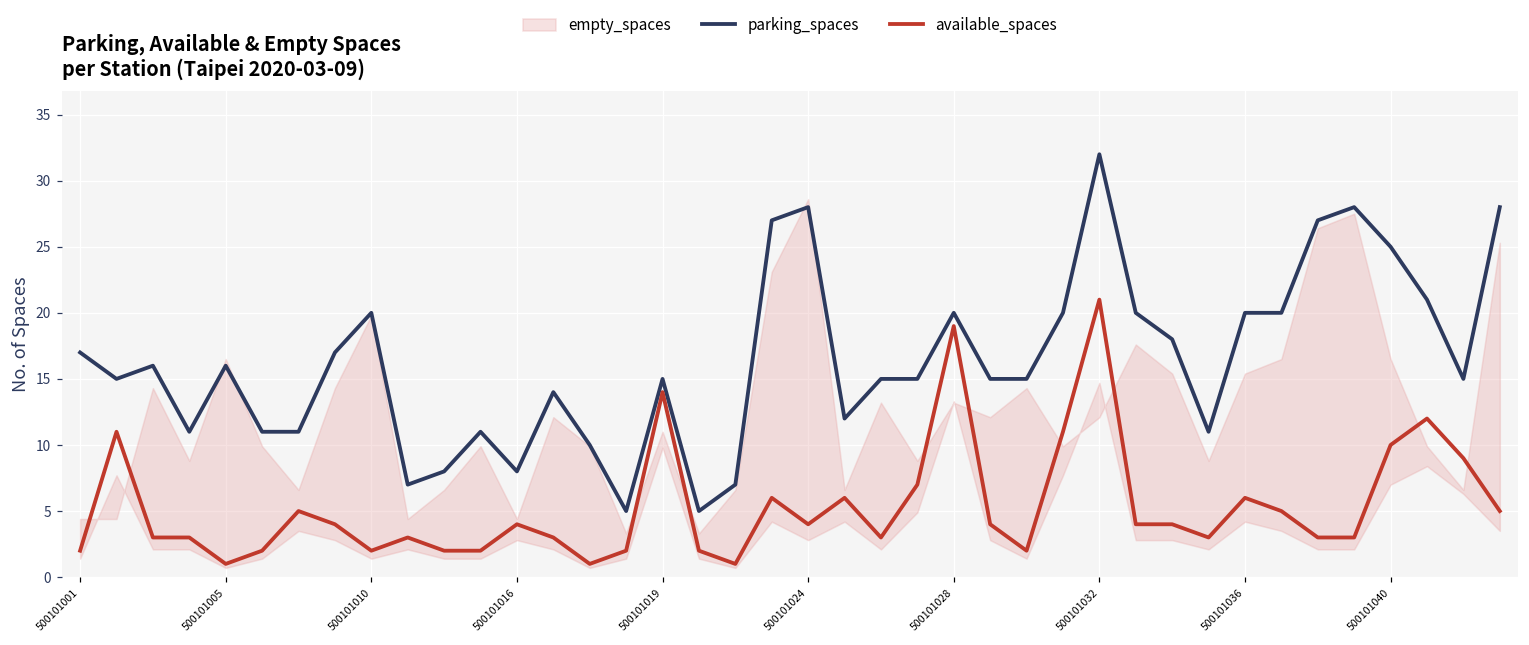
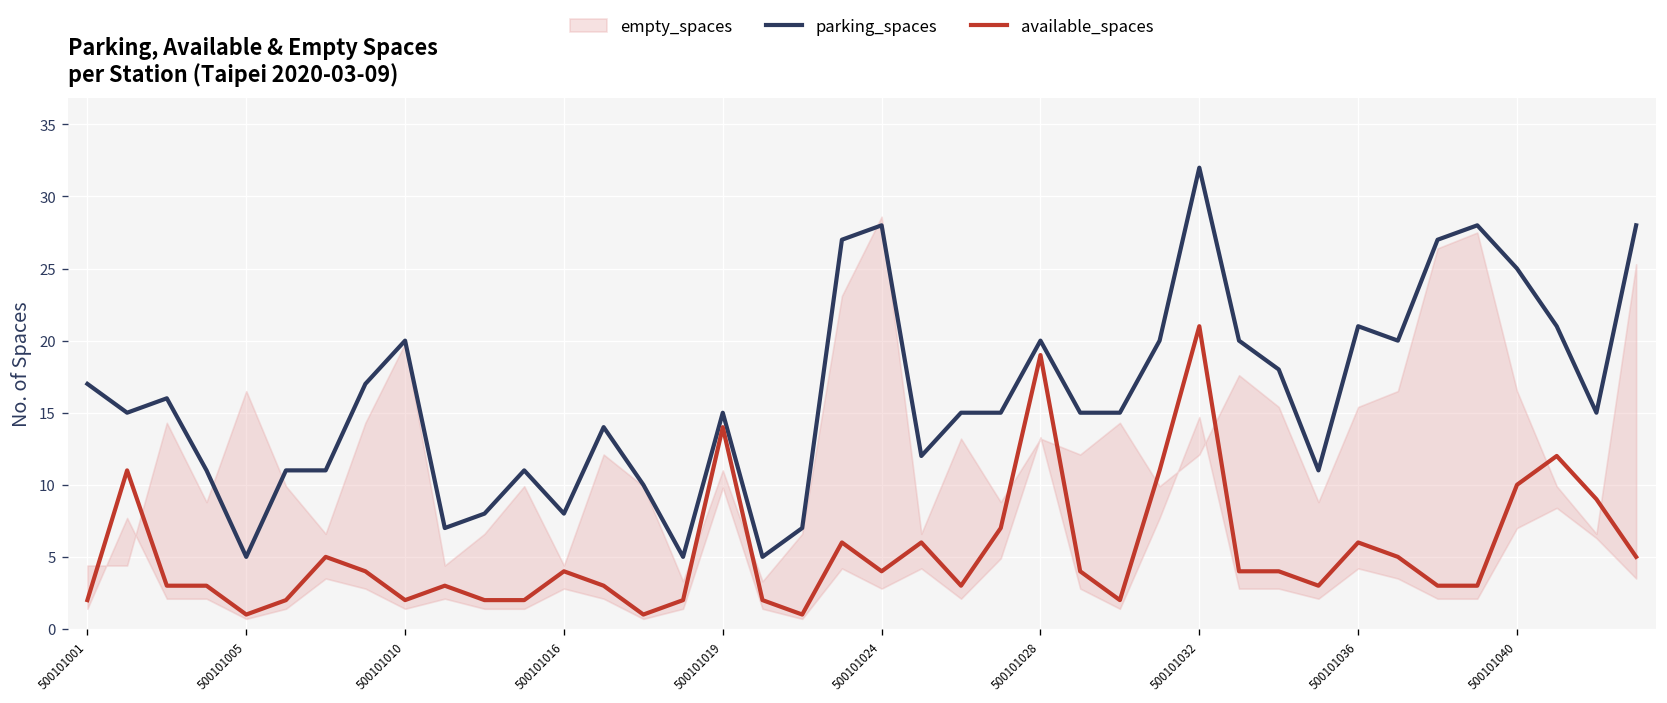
parking_spaces, 500101005: 16 -> 5
parking_spaces, 500101036: 20 -> 21
